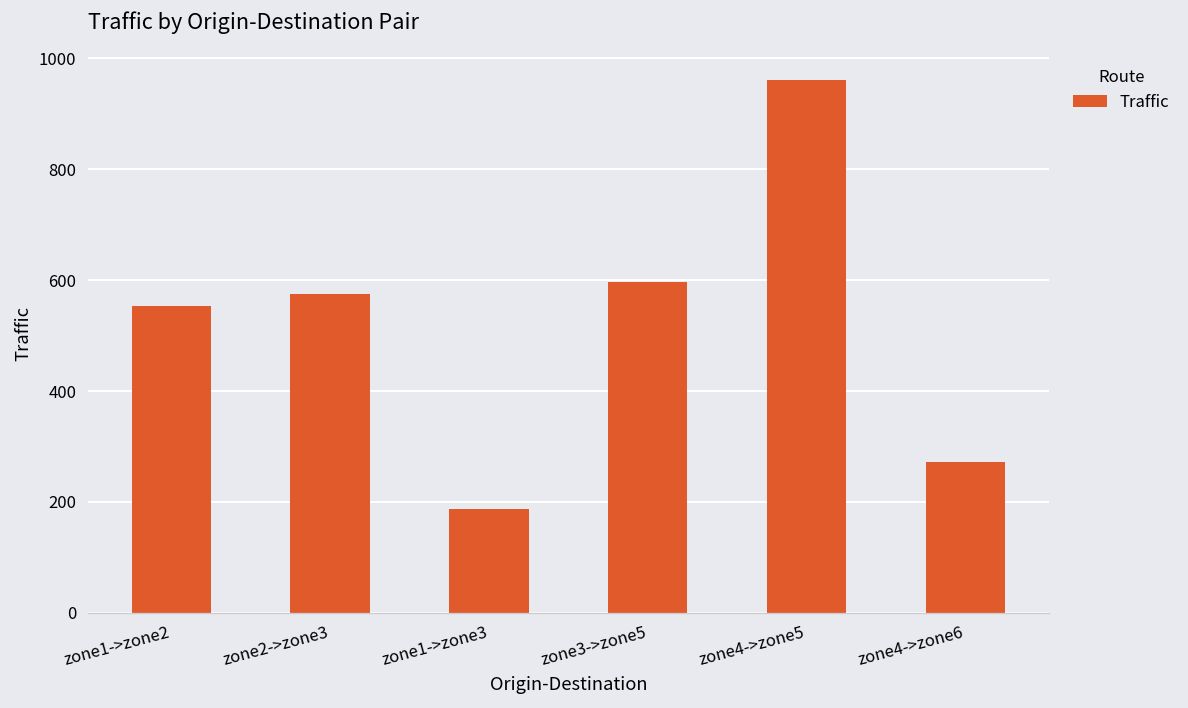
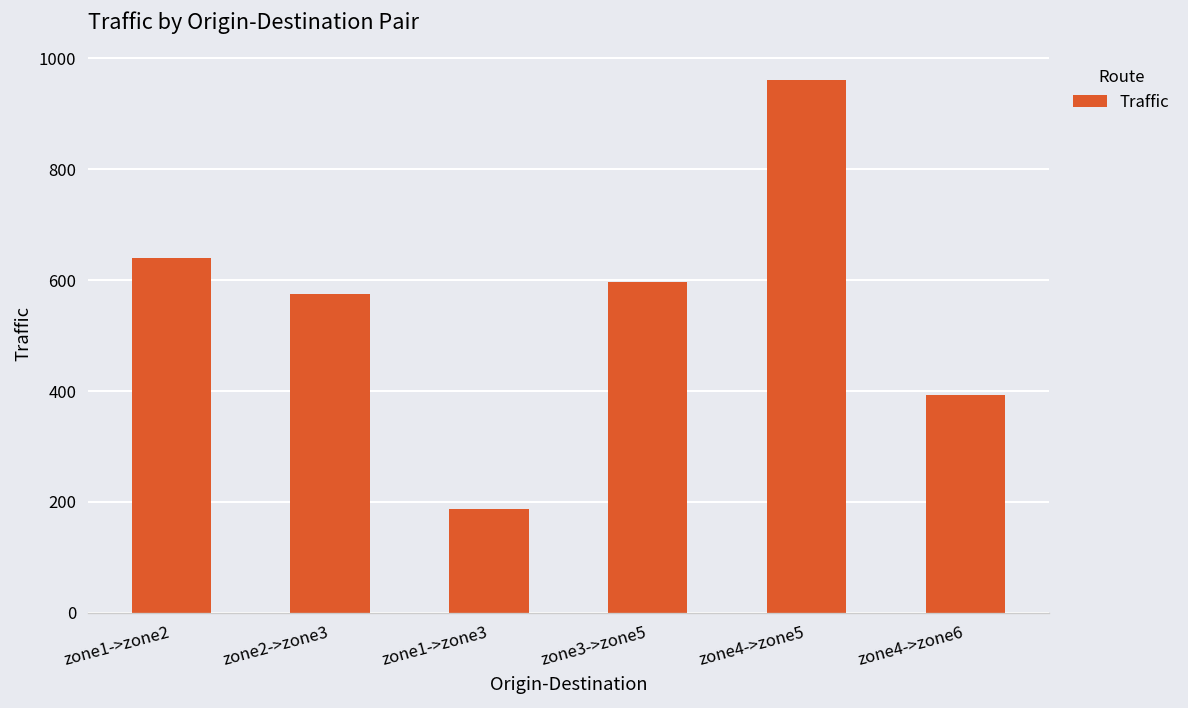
zone1->zone2: 550 -> 640
zone4->zone6: 270 -> 390
